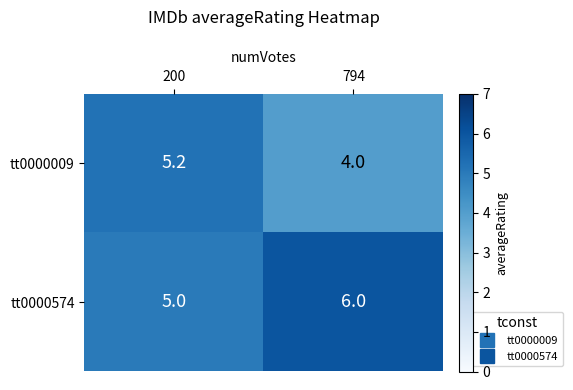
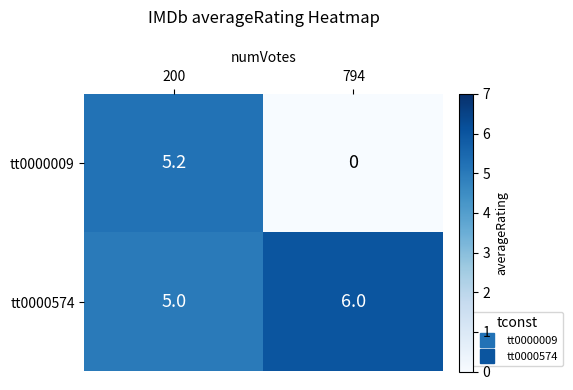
tt0000009, 794: 4.0 -> 0
